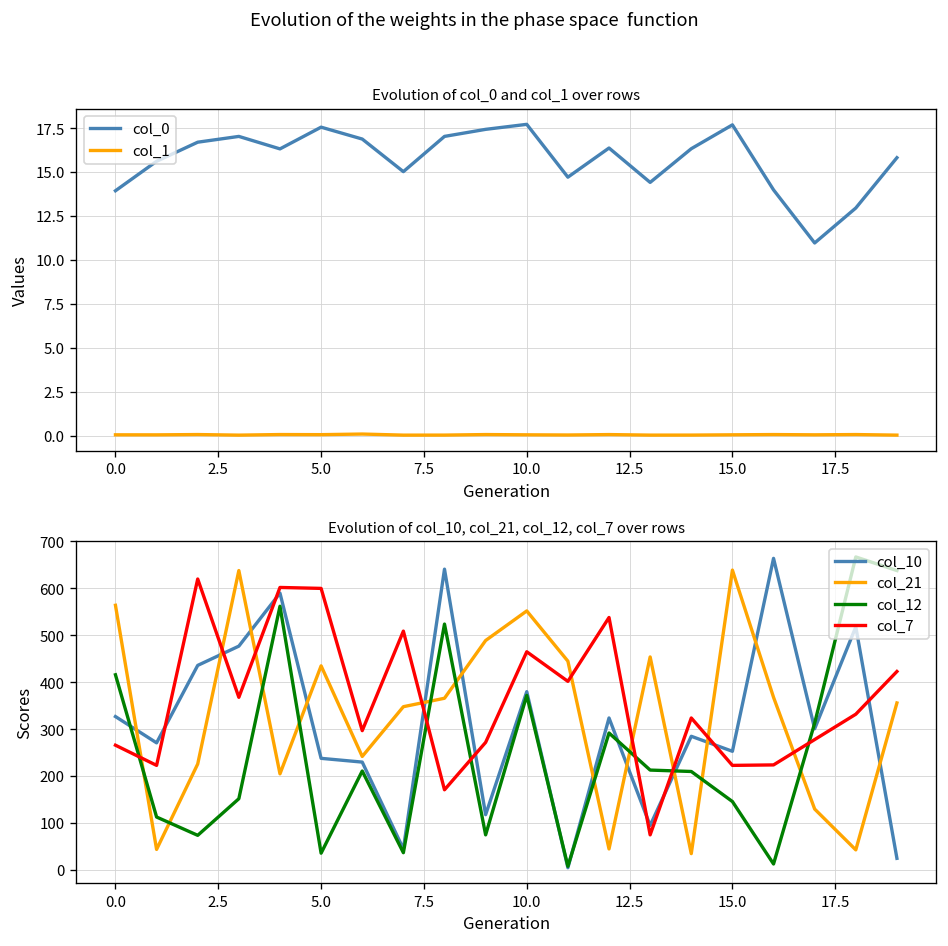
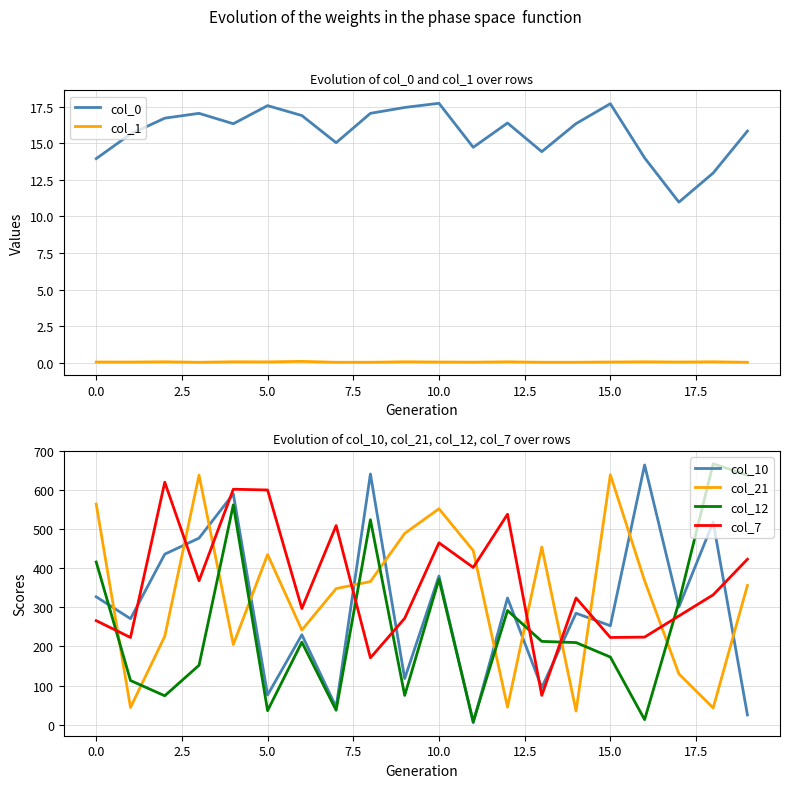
Evolution of col_10, col_21, col_12, col_7 over rows, col_10, 5.0: 240 -> 80
Evolution of col_10, col_21, col_12, col_7 over rows, col_12, 15.0: 150 -> 170
